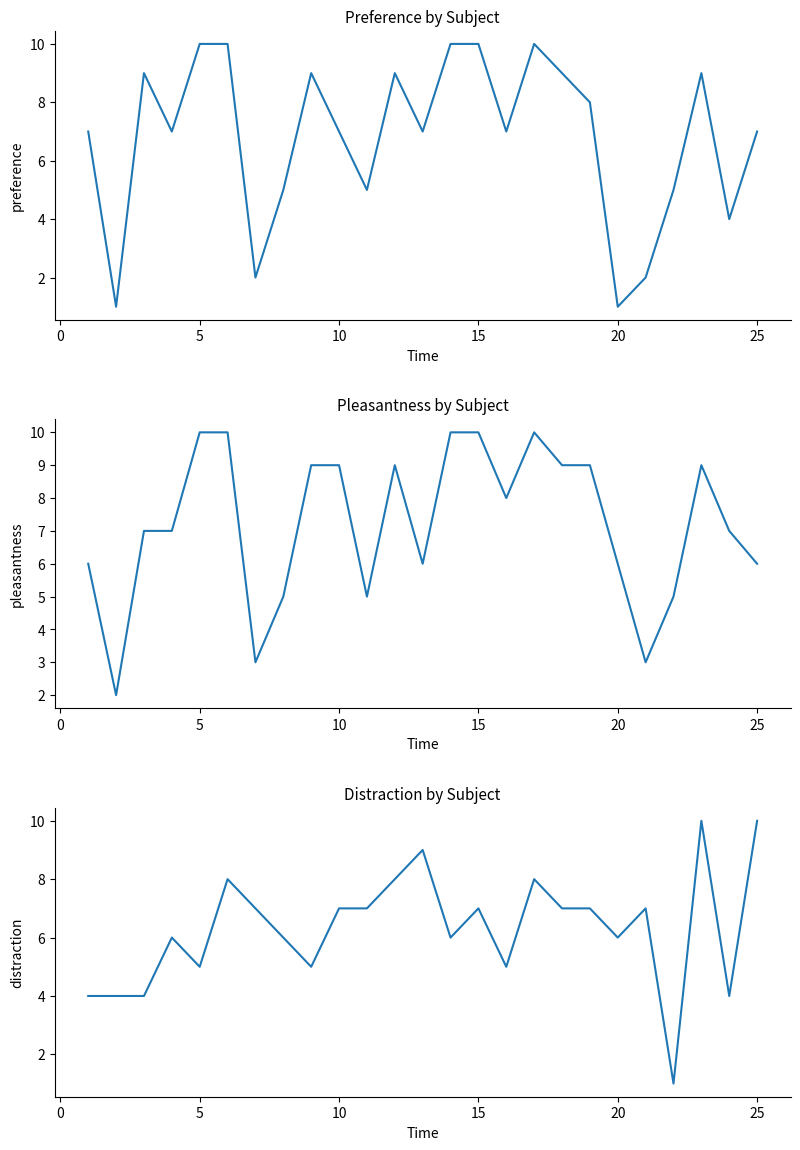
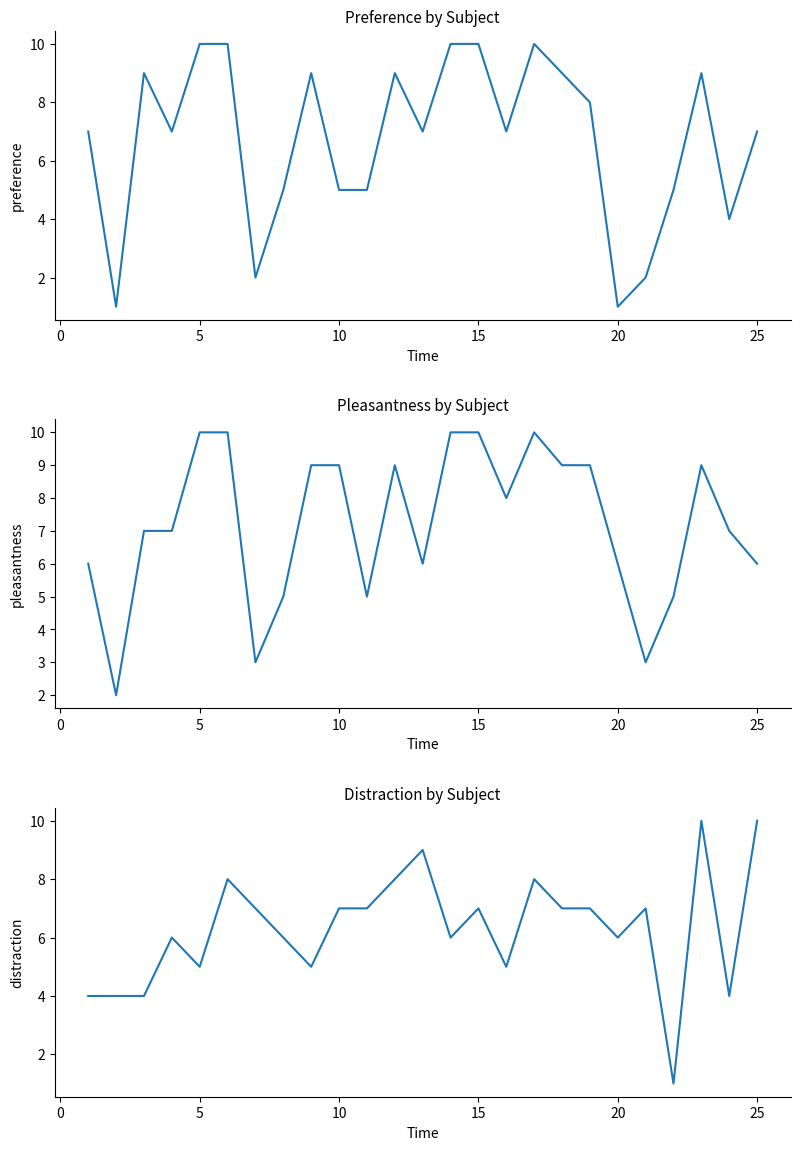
Preference by Subject, 10: 7 -> 5
